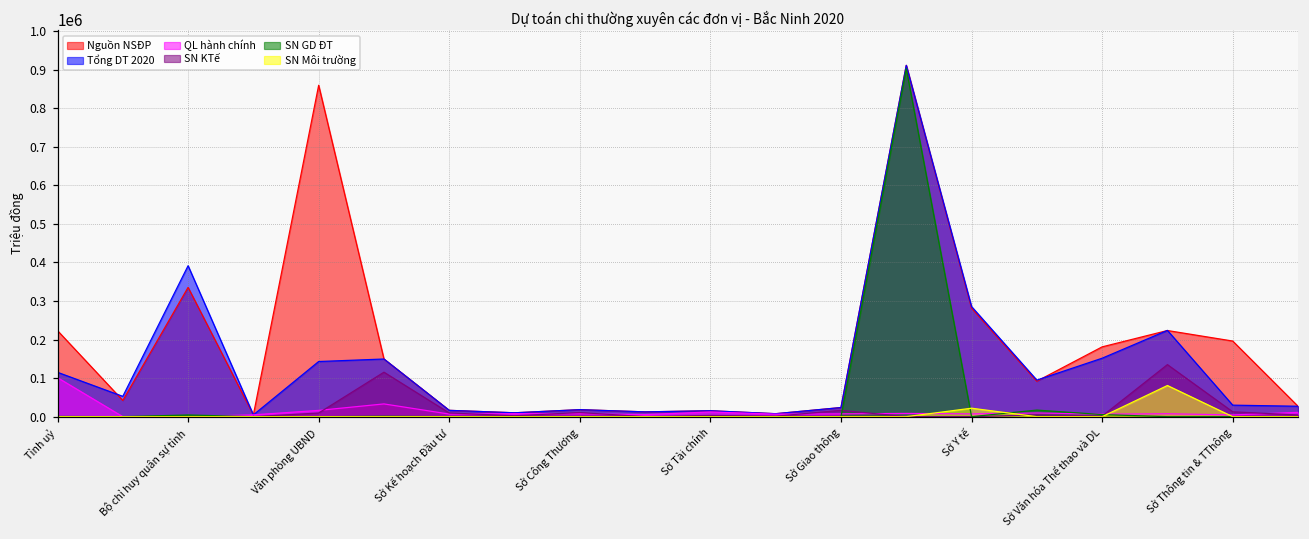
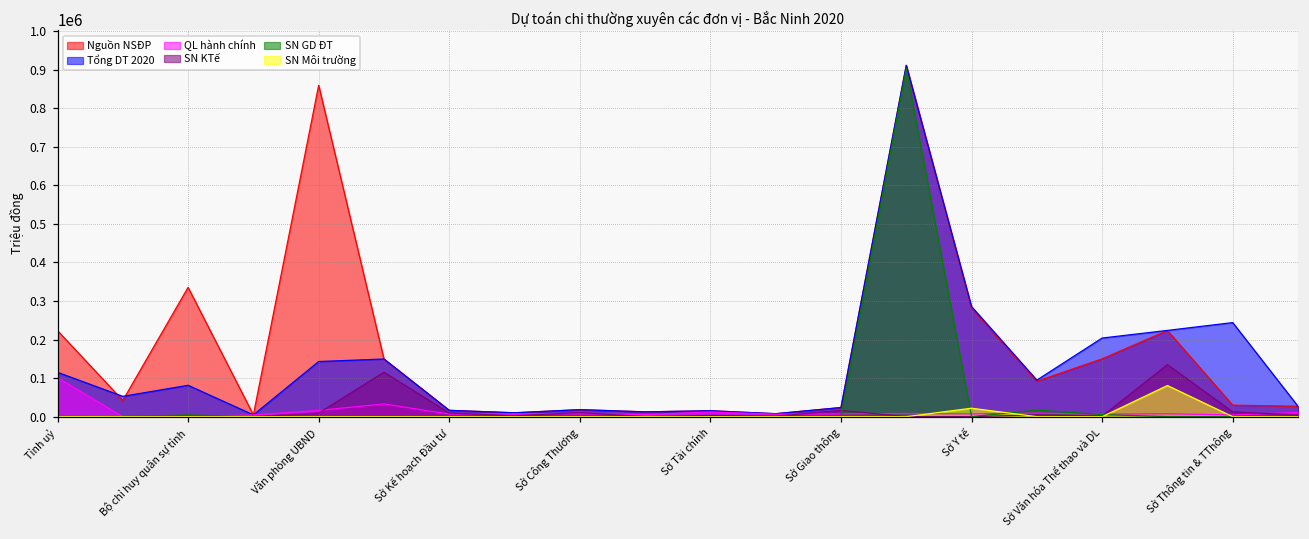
Tổng DT 2020, Bộ chỉ huy quân sự tỉnh: 390000 -> 80000
Nguồn NSĐP, Sở Văn hóa Thể thao và DL: 180000 -> 150000
Tổng DT 2020, Sở Văn hóa Thể thao và DL: 150000 -> 200000
Nguồn NSĐP, Sở Thông tin & TThông: 200000 -> 30000
Tổng DT 2020, Sở Thông tin & TThông: 30000 -> 240000
